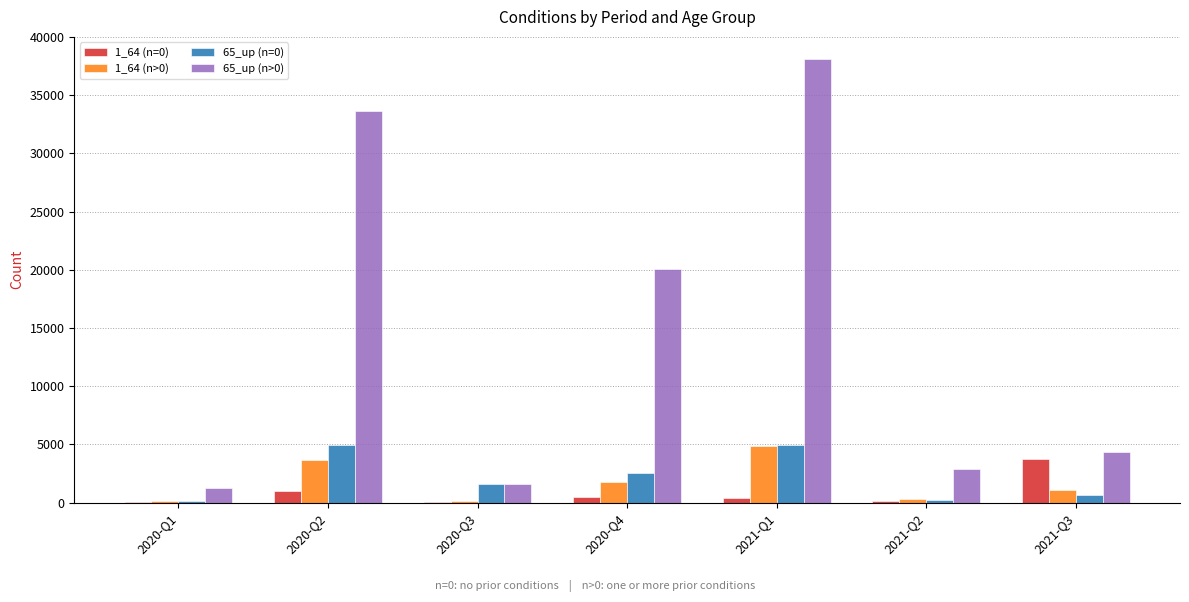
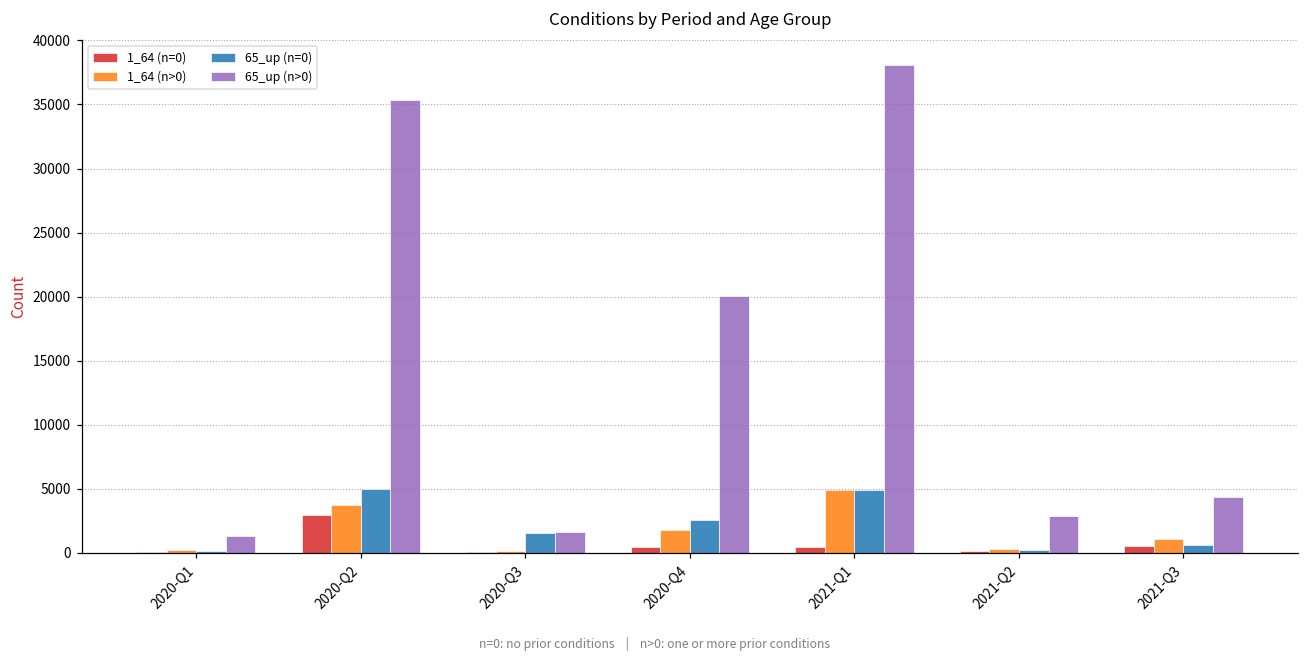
1_64 (n=0), 2020-Q2: 1000 -> 3000
65_up (n>0), 2020-Q2: 33600 -> 35300
1_64 (n=0), 2021-Q3: 3700 -> 500
